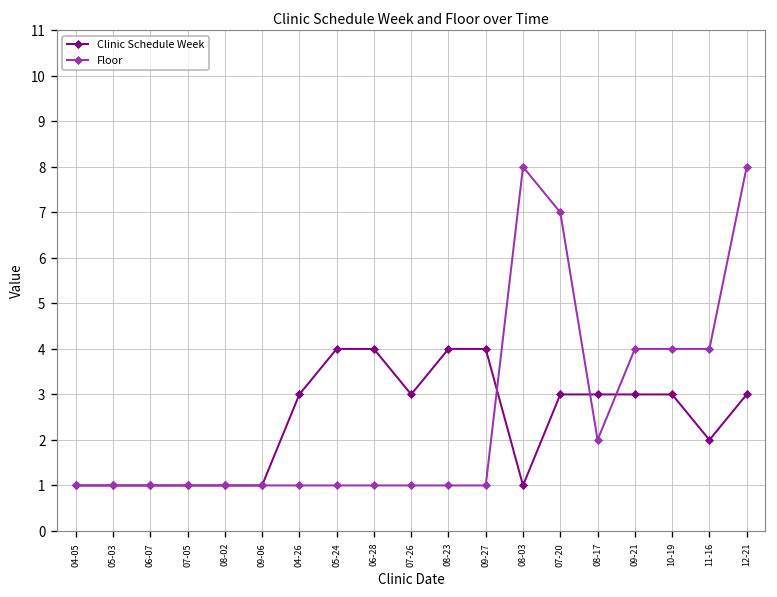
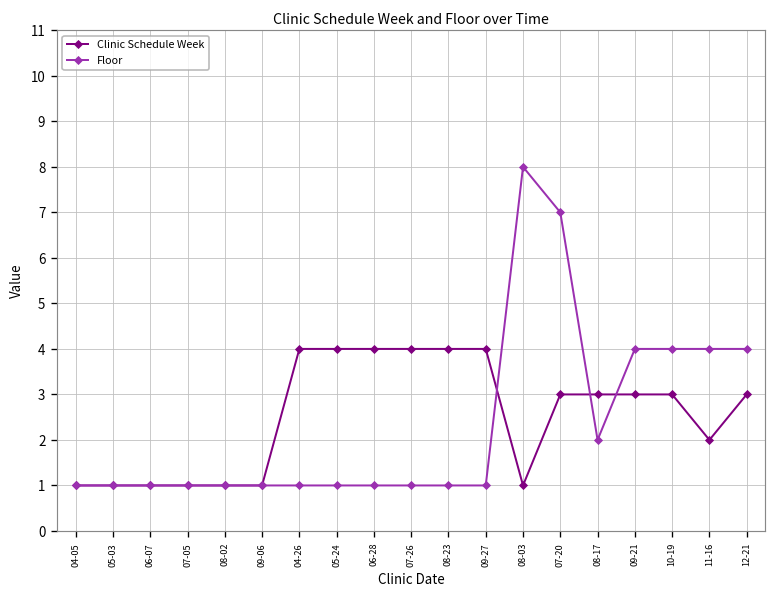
Clinic Schedule Week, 04-26: 3 -> 4
Clinic Schedule Week, 07-26: 3 -> 4
Floor, 12-21: 8 -> 4
